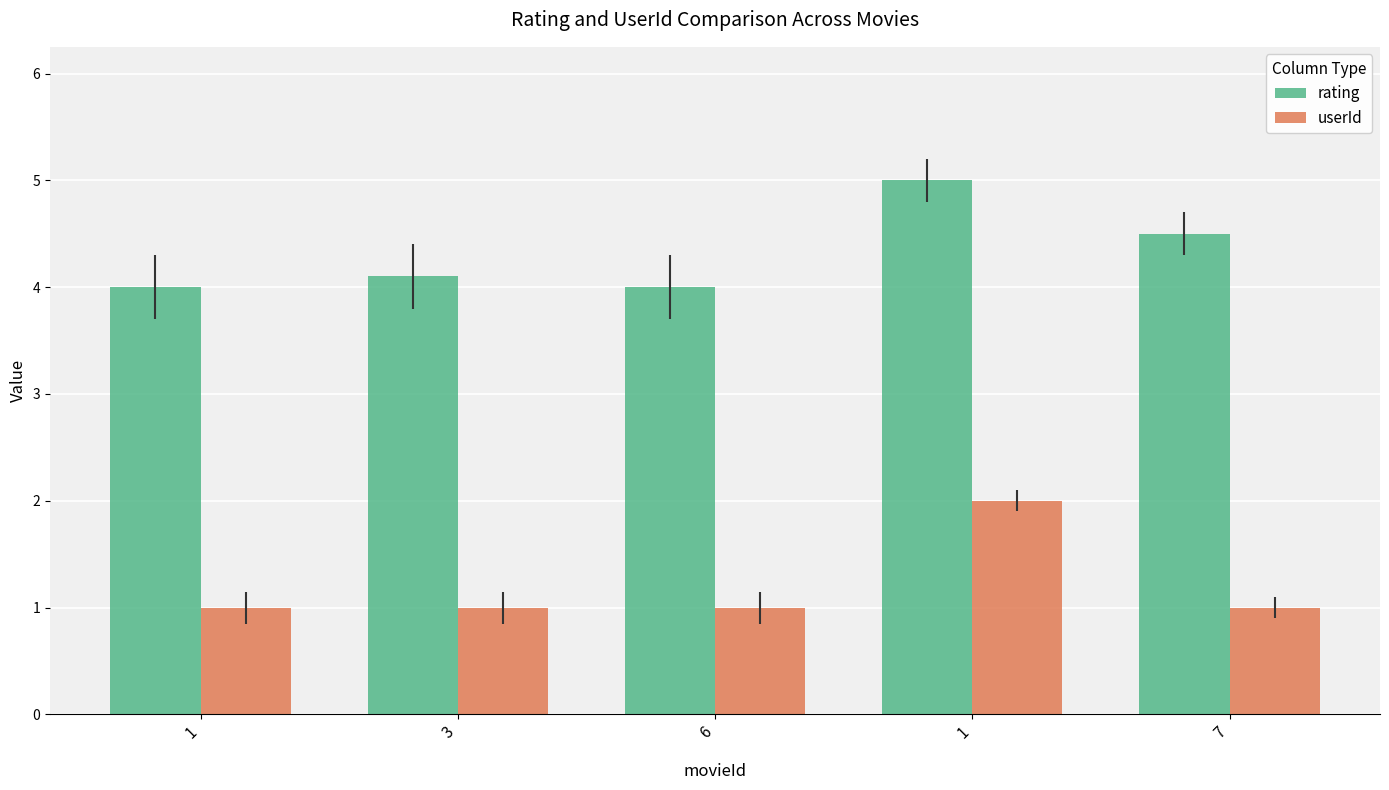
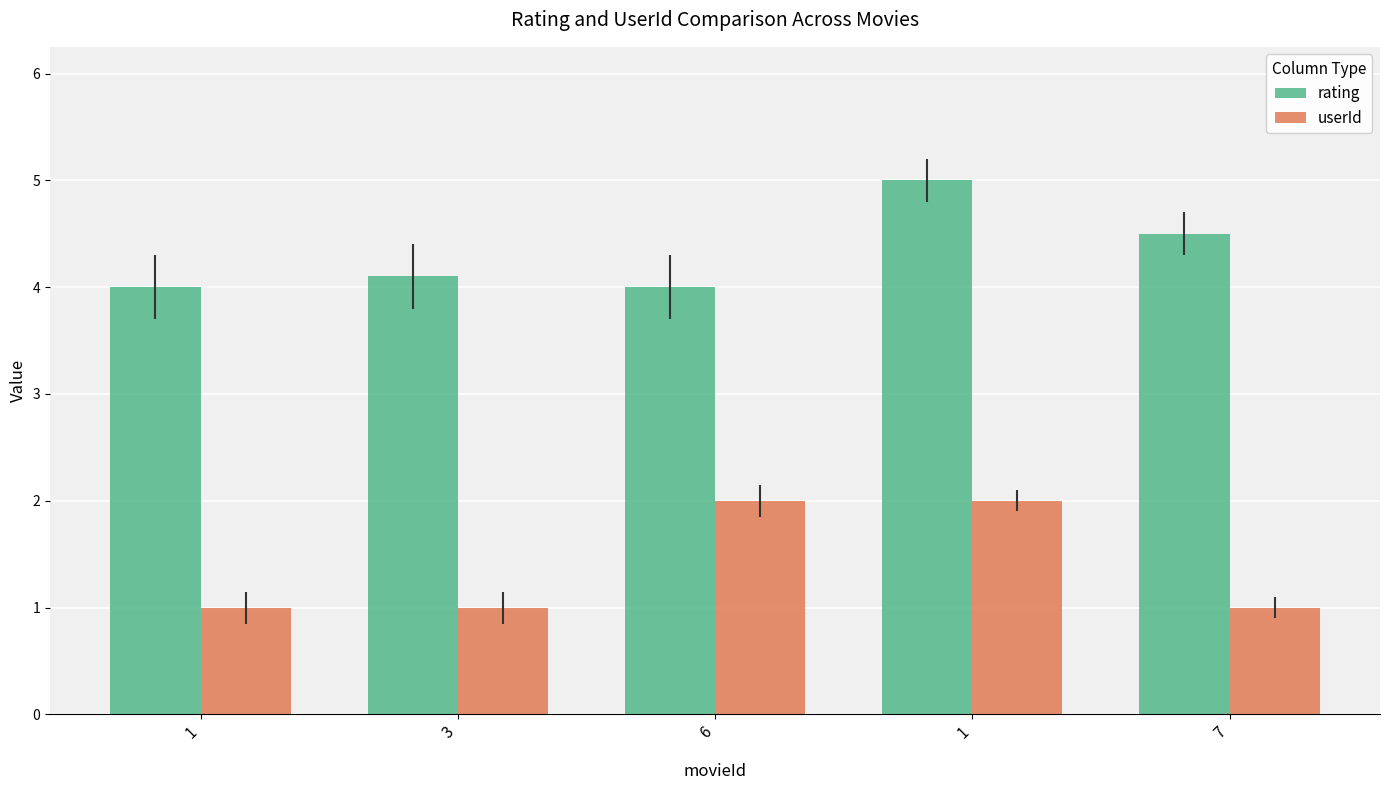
userId, 6: 1 -> 2
